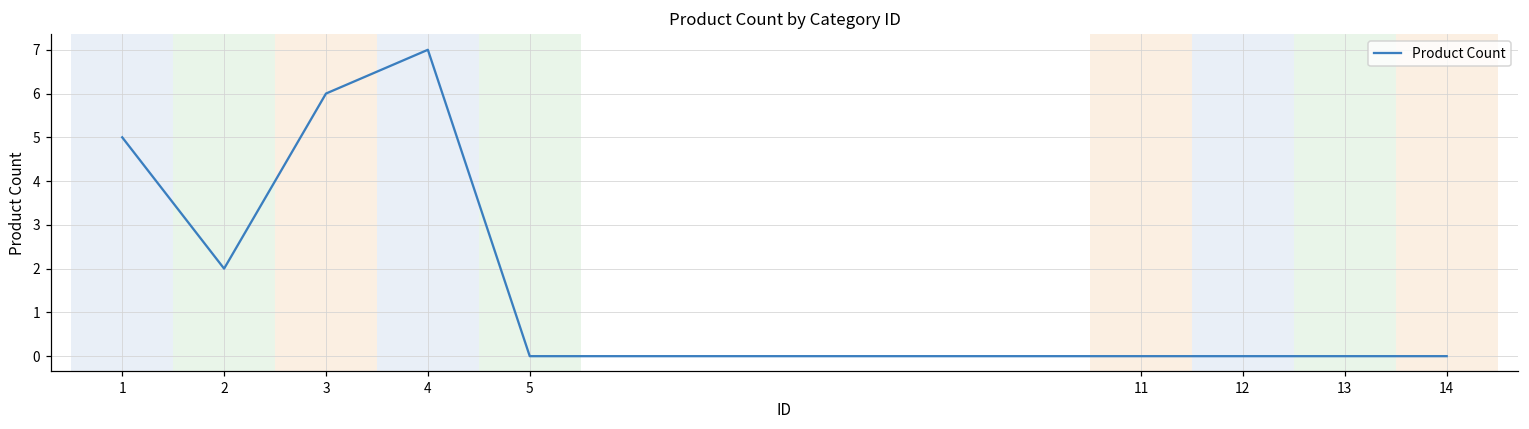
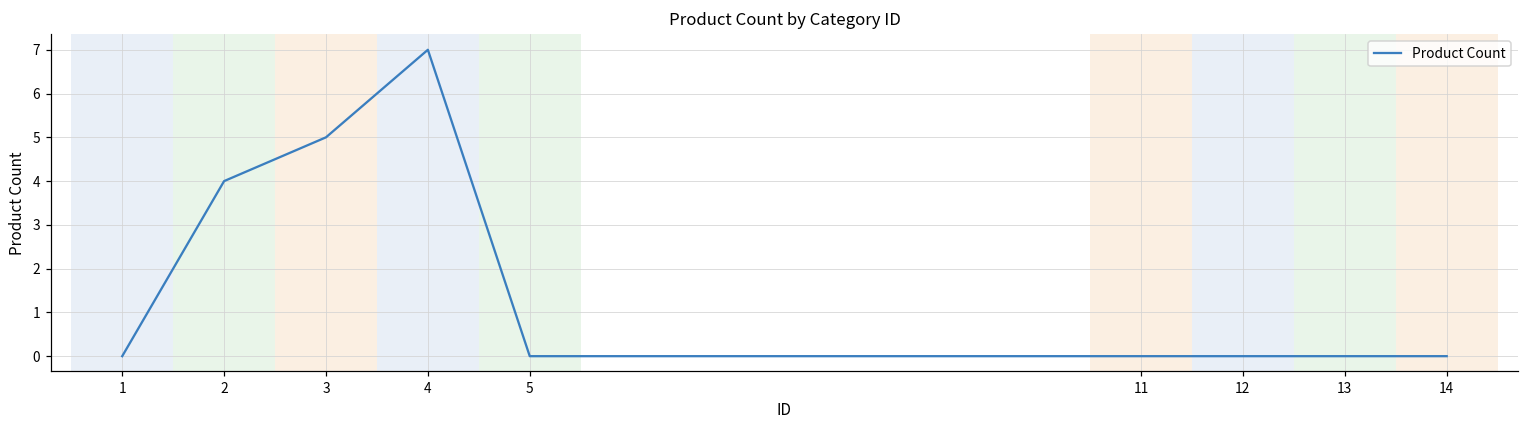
1: 5 -> 0
2: 2 -> 4
3: 6 -> 5
